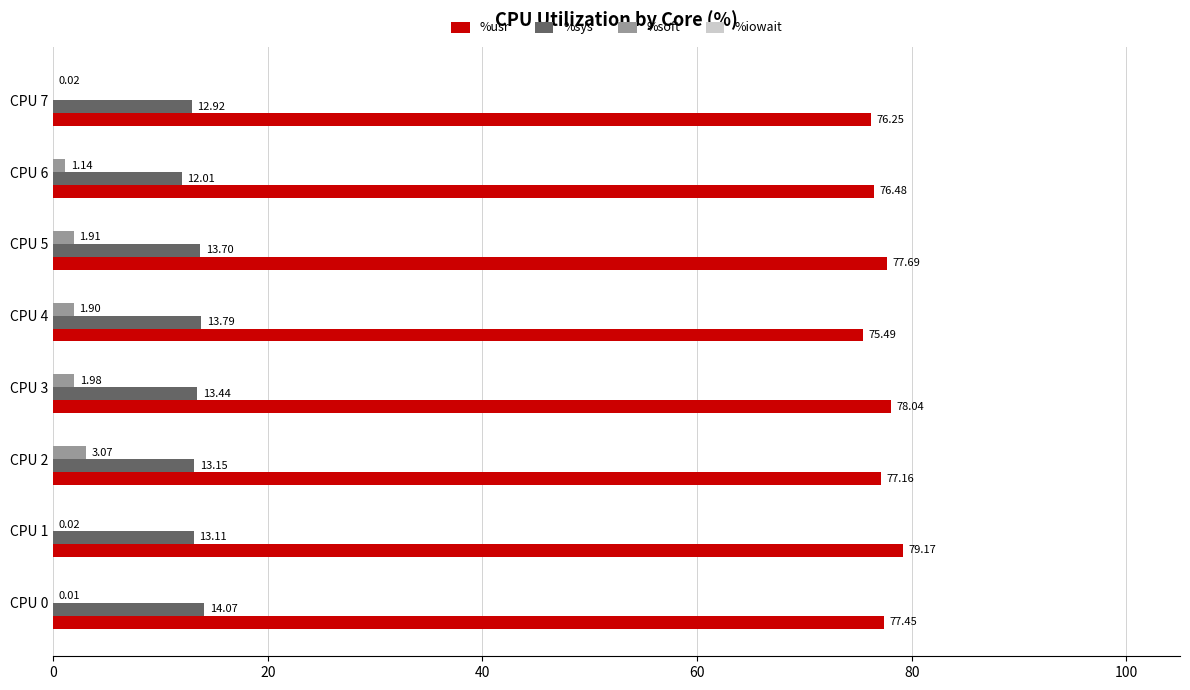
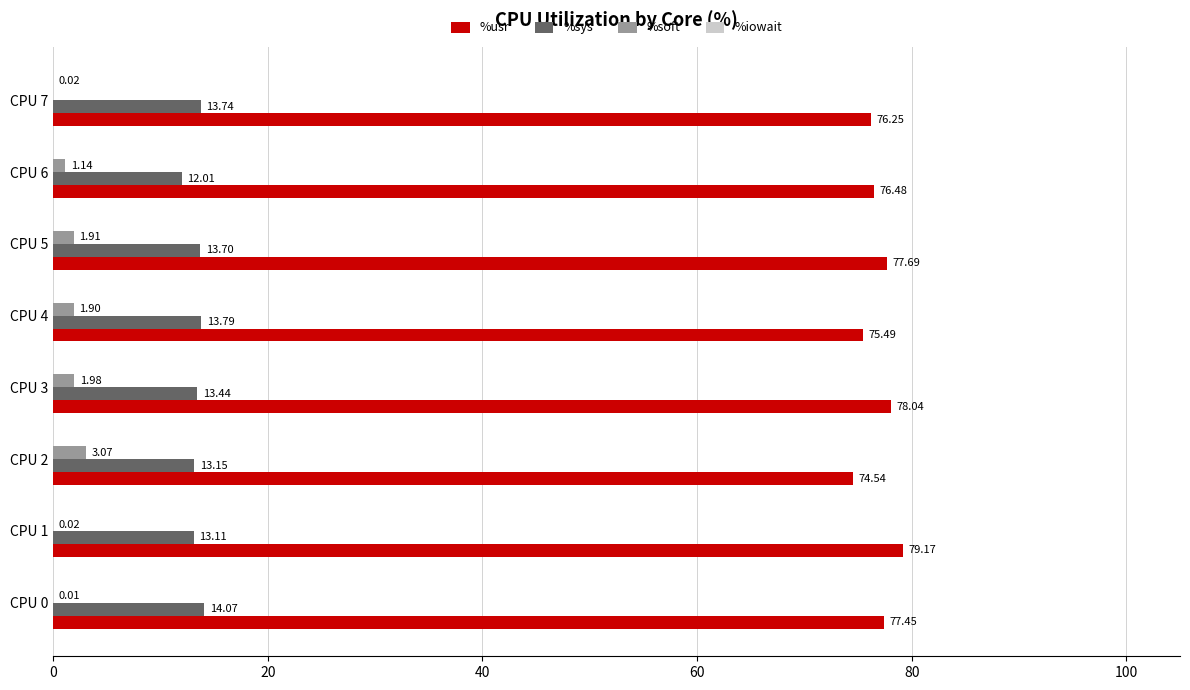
%sys, CPU 7: 12.92 -> 13.74
%usr, CPU 2: 77.16 -> 74.54
